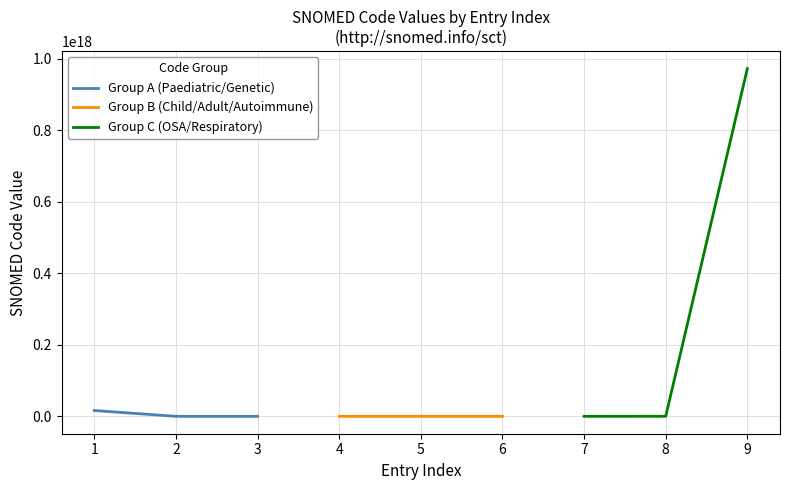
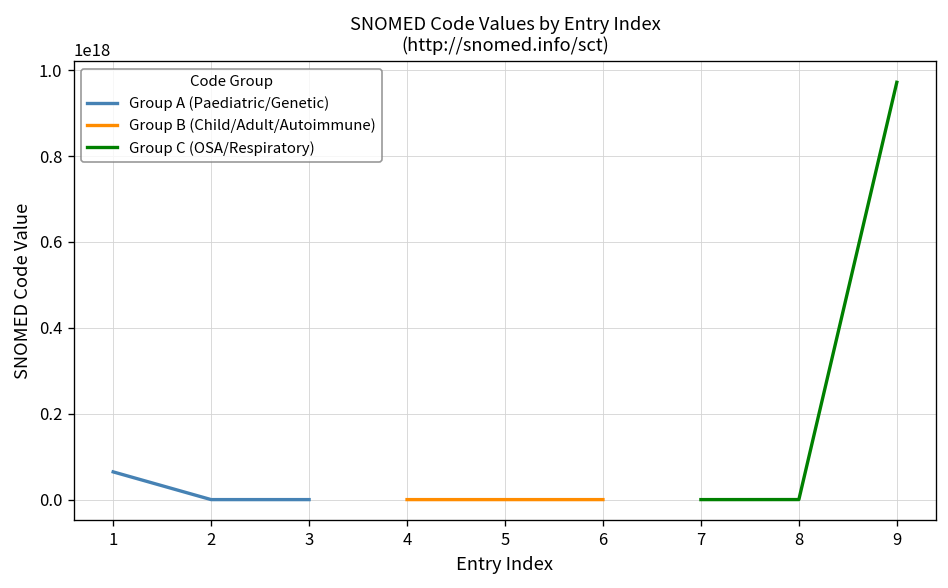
Group A (Paediatric/Genetic), 1: 20000000000000000 -> 60000000000000000
